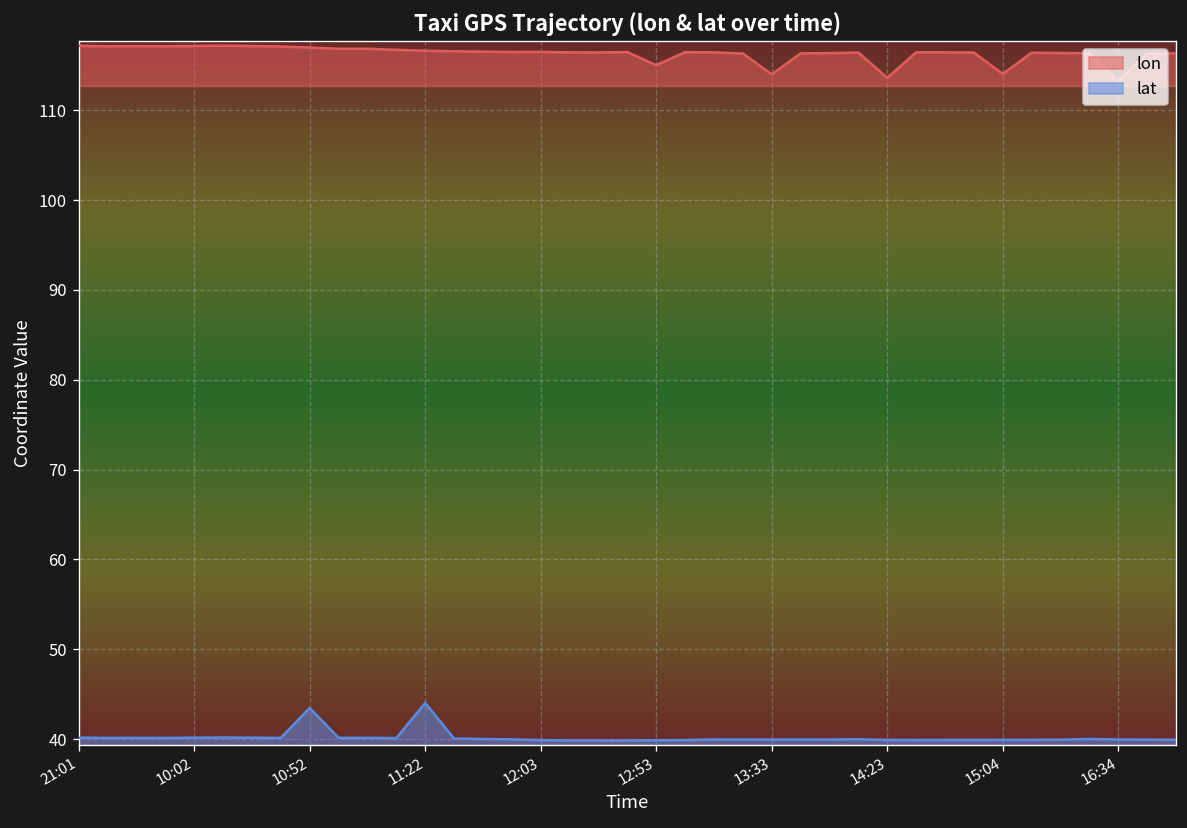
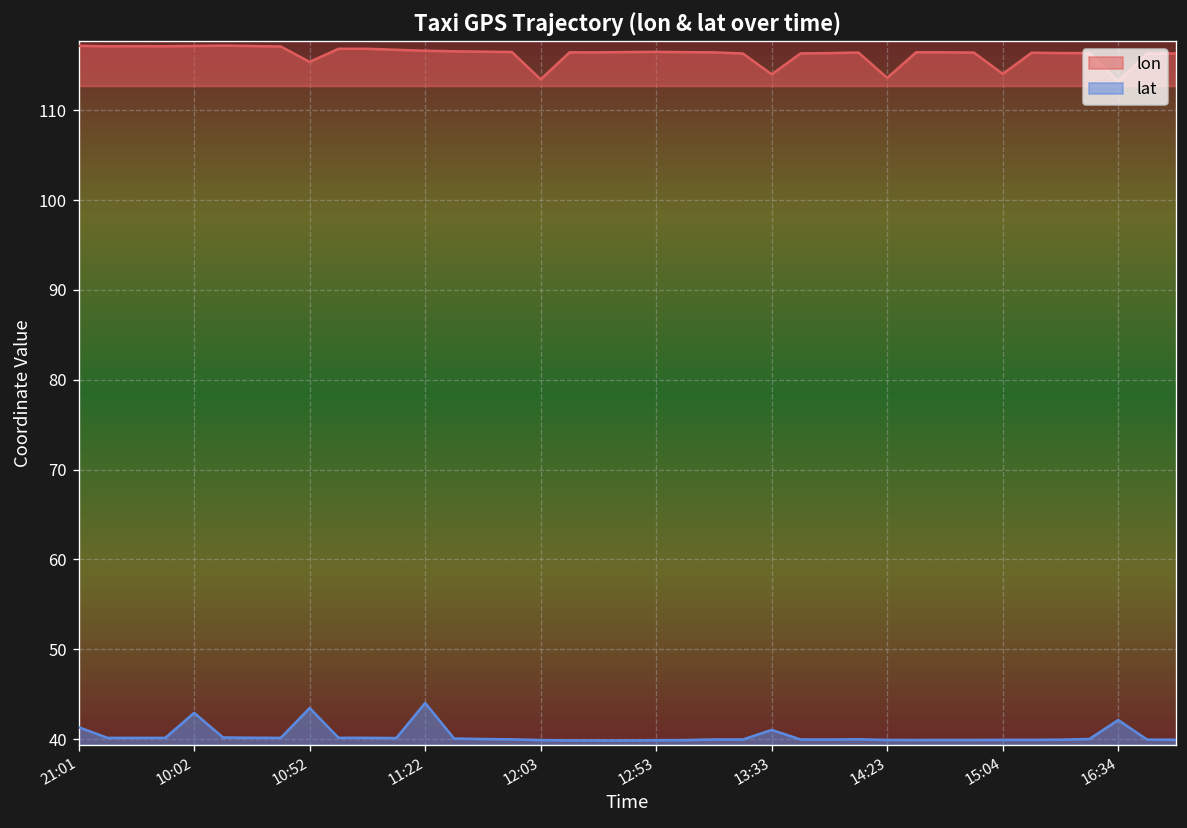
lat, 21:01: 40 -> 41
lat, 10:02: 40 -> 43
lon, 10:52: 117 -> 115
lon, 12:03: 116 -> 113
lon, 12:53: 115 -> 116
lat, 13:33: 40 -> 41
lat, 16:34: 40 -> 42
